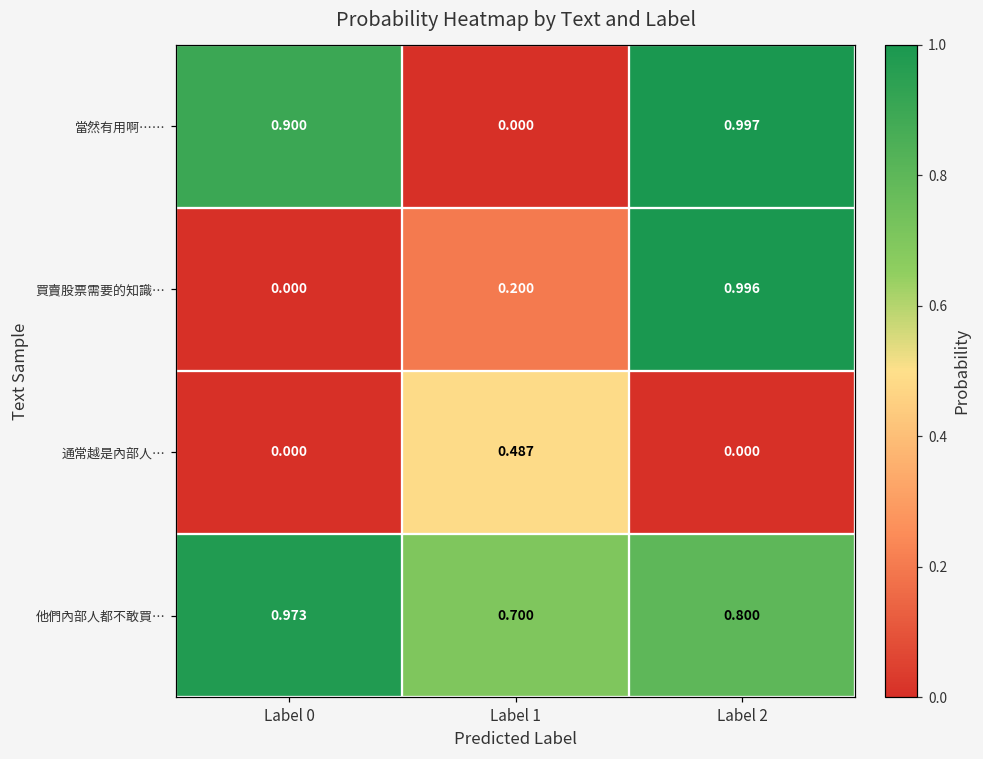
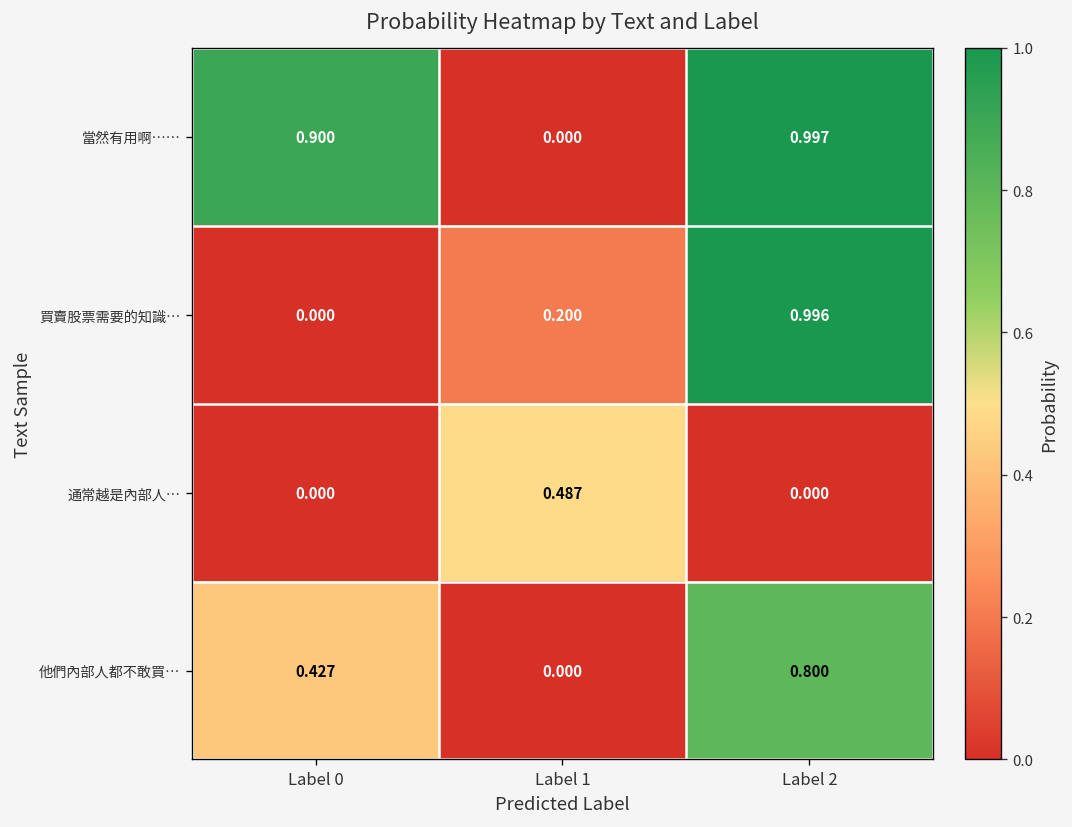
他們內部人都不敢買…, Label 0: 0.973 -> 0.427
他們內部人都不敢買…, Label 1: 0.700 -> 0.000
